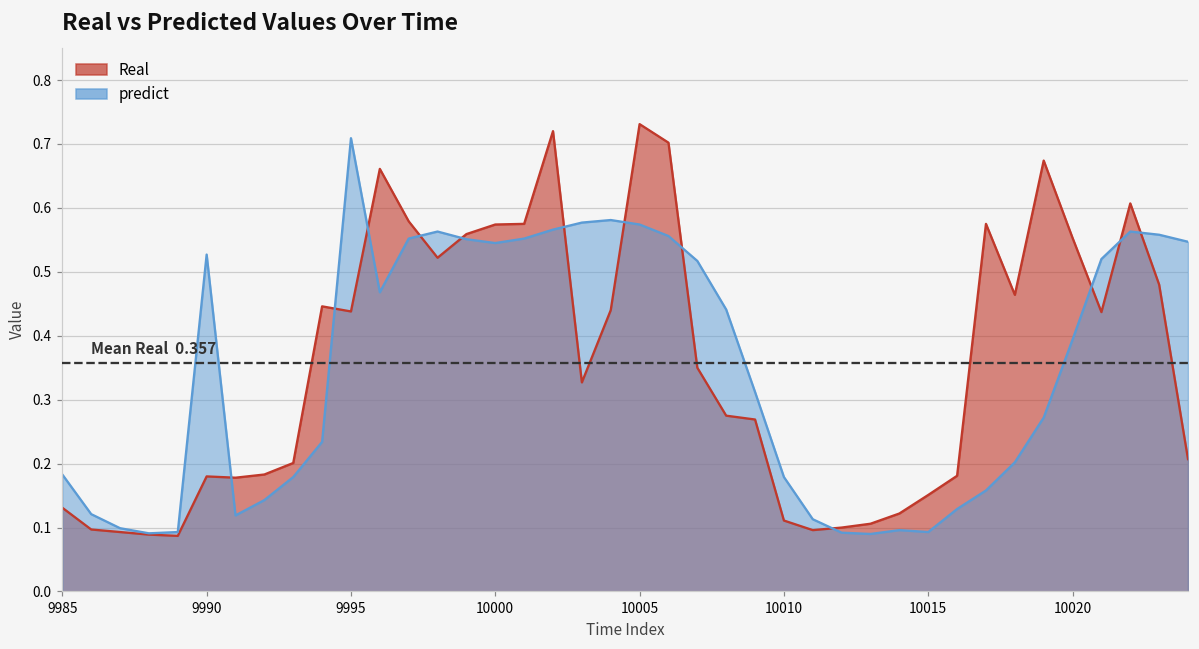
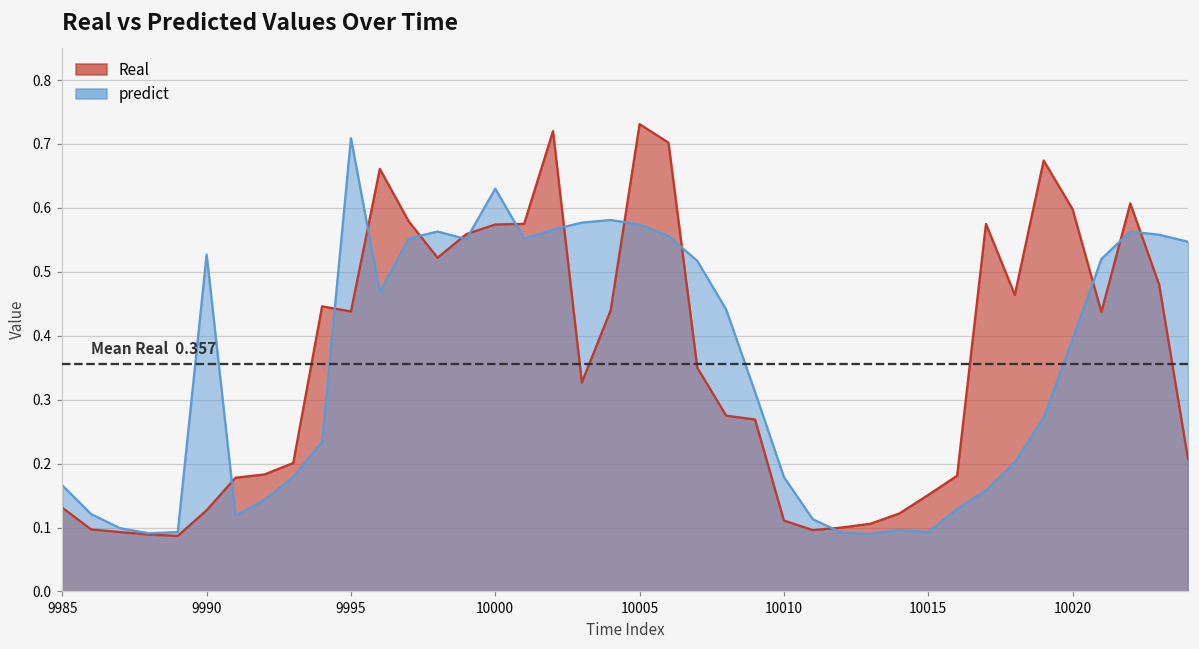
predict, 9985: 0.18 -> 0.17
Real, 9990: 0.18 -> 0.13
predict, 10000: 0.55 -> 0.63
Real, 10020: 0.55 -> 0.60
